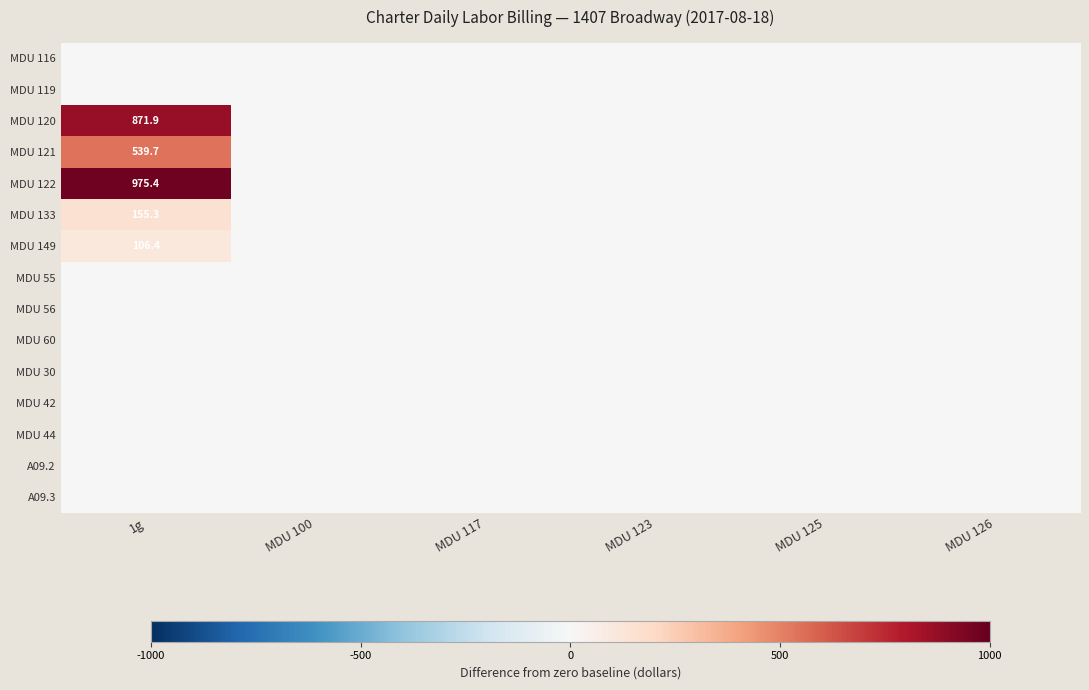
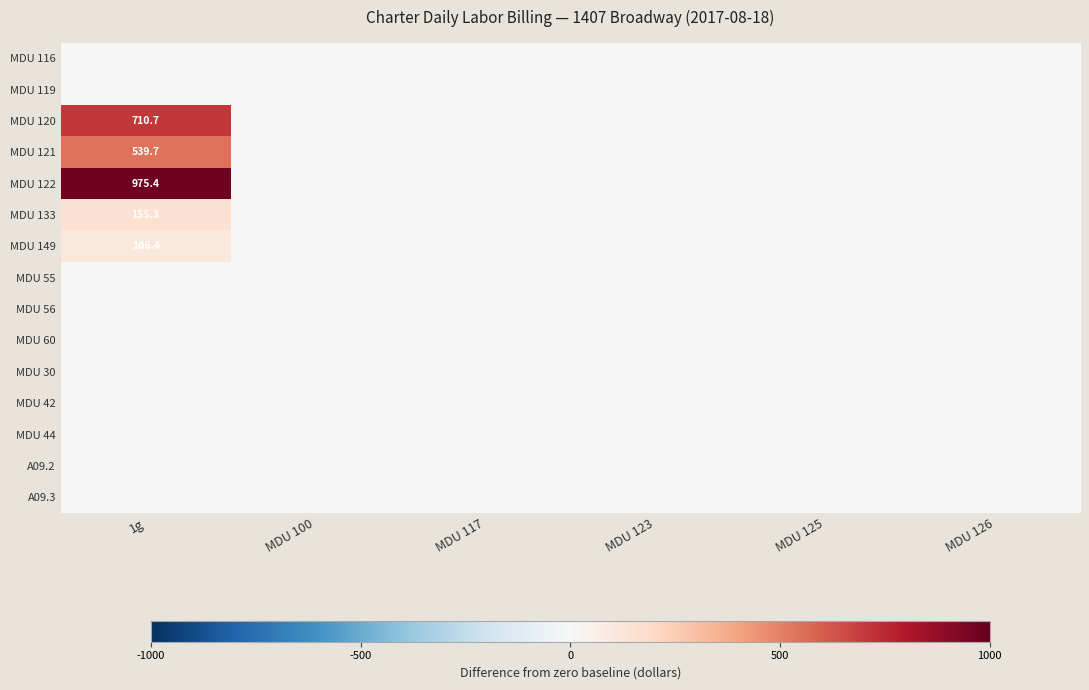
MDU 120, 1g: 871.9 -> 710.7
